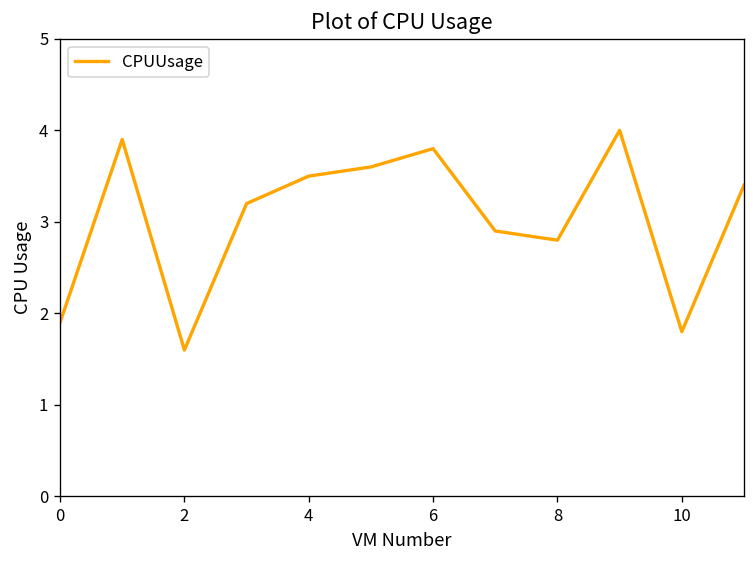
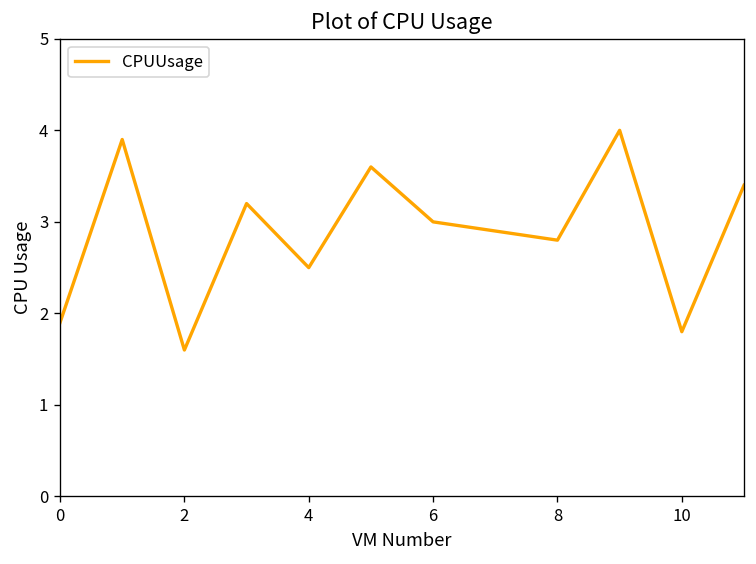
4: 3.5 -> 2.5
6: 3.8 -> 3.0
